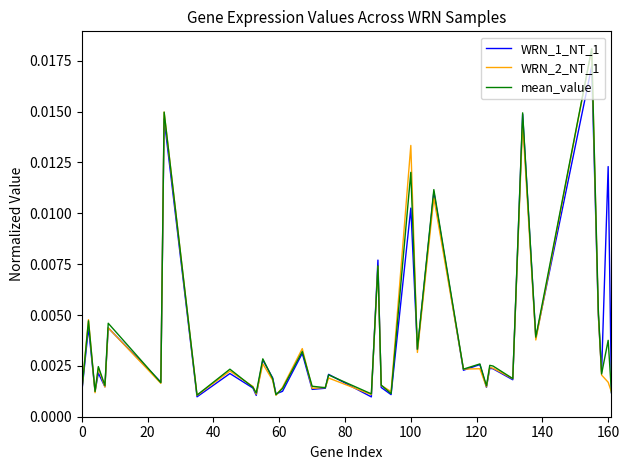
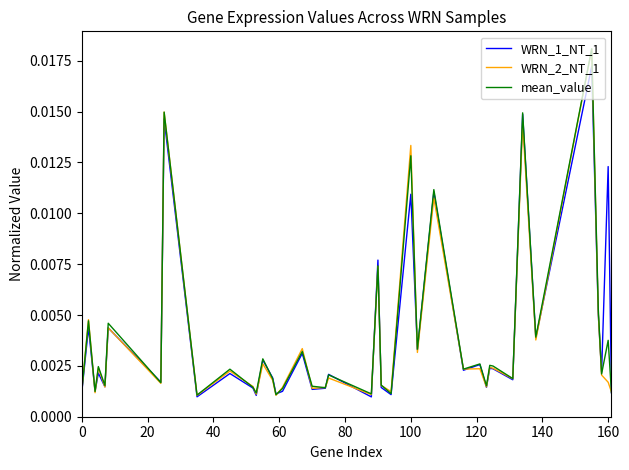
WRN_1_NT_1, 100: 0.0103 -> 0.0109
mean_value, 100: 0.0120 -> 0.0128
